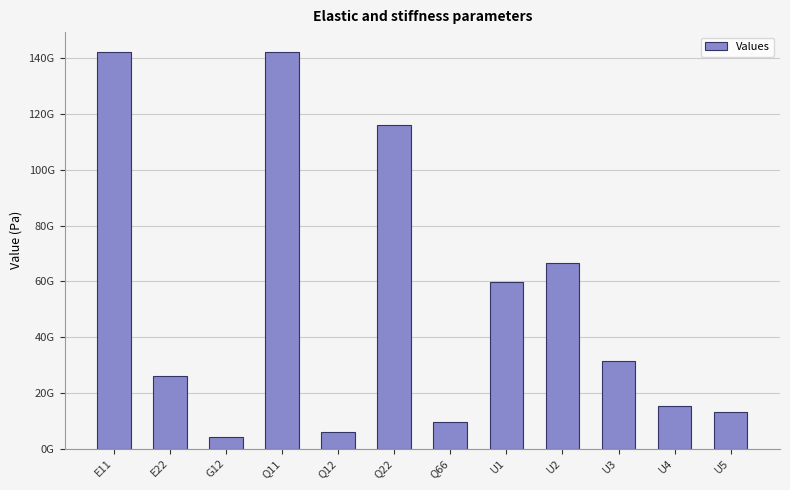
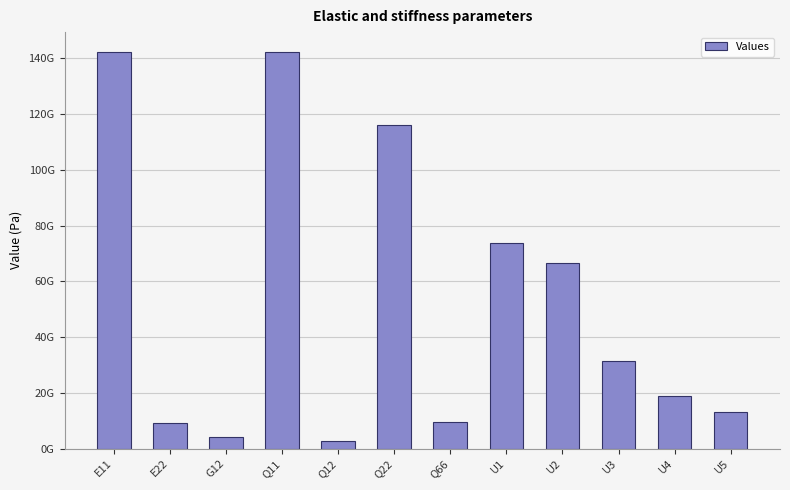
E22: 26000000000 -> 9000000000
Q12: 6000000000 -> 3000000000
U1: 60000000000 -> 74000000000
U4: 15000000000 -> 19000000000
